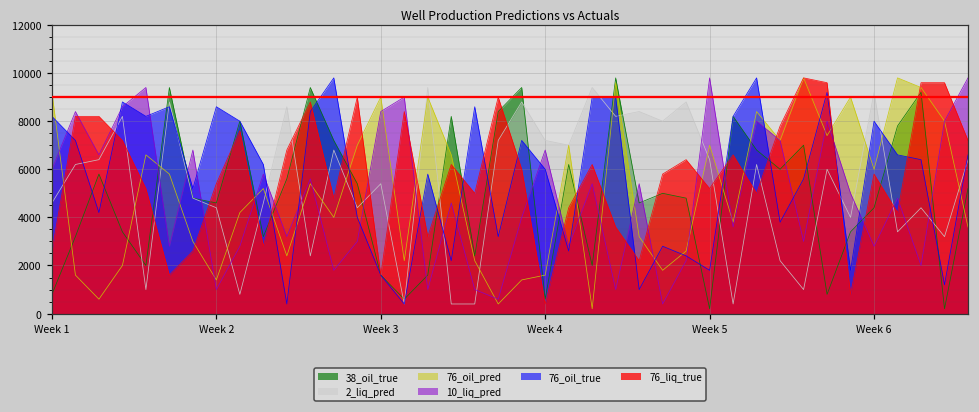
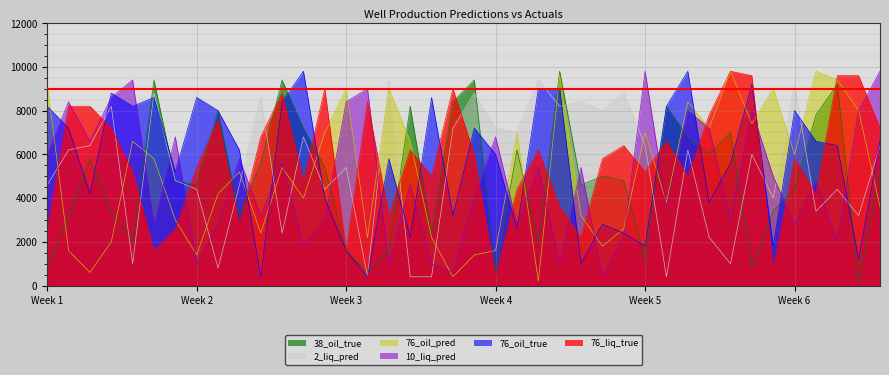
38_oil_true, Week 5: 200 -> 1200
